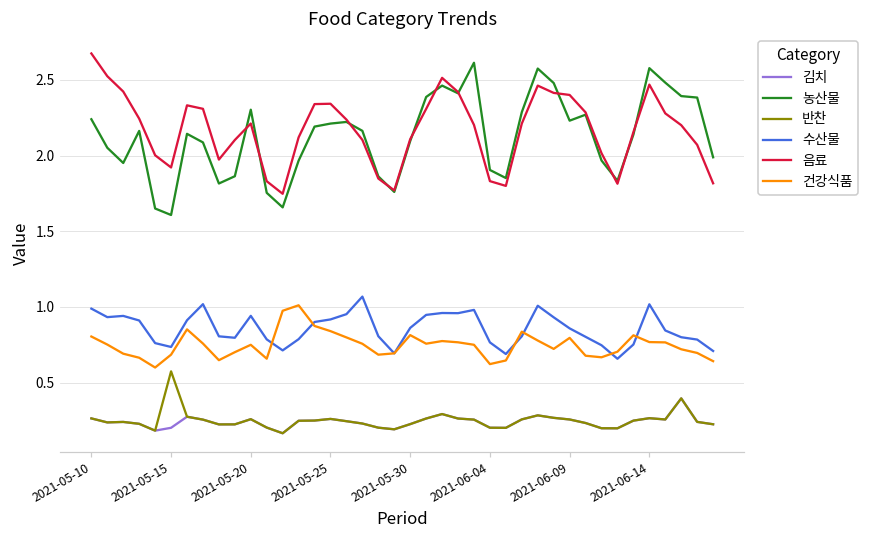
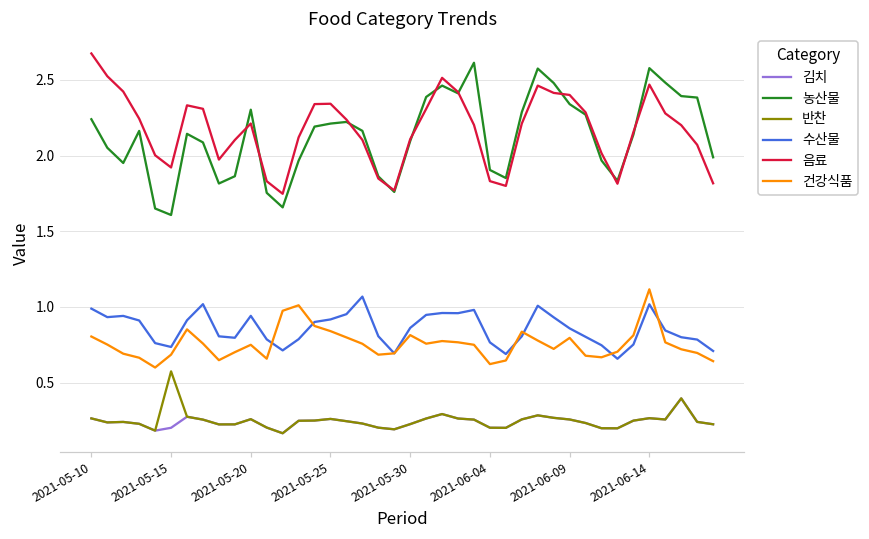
농산물, 2021-06-09: 2.23 -> 2.34
건강식품, 2021-06-14: 0.77 -> 1.12
